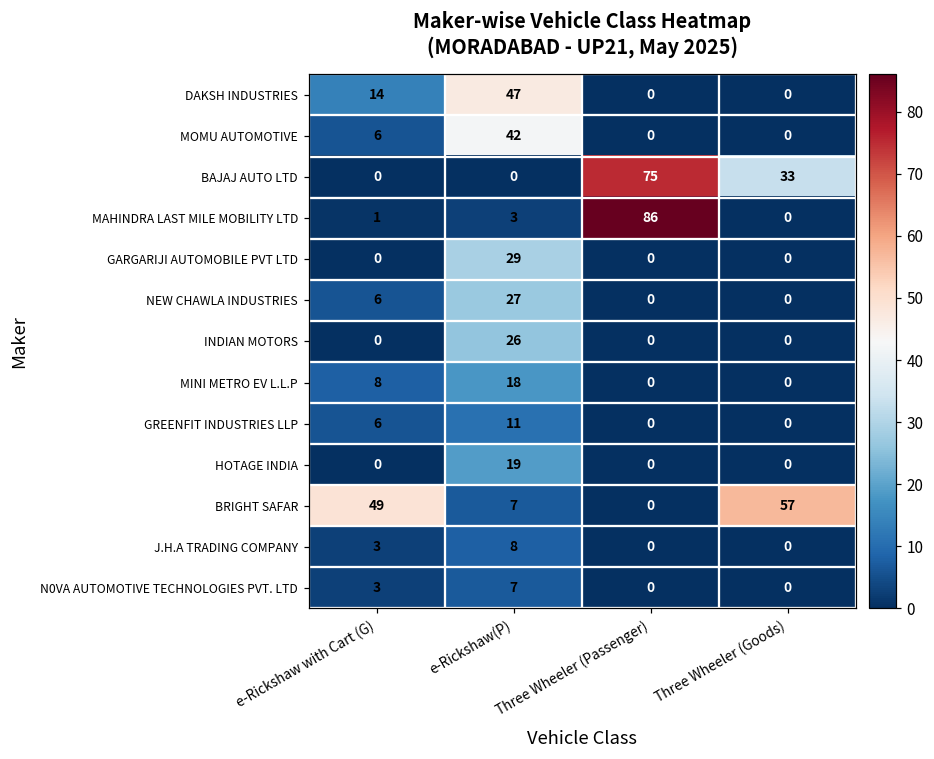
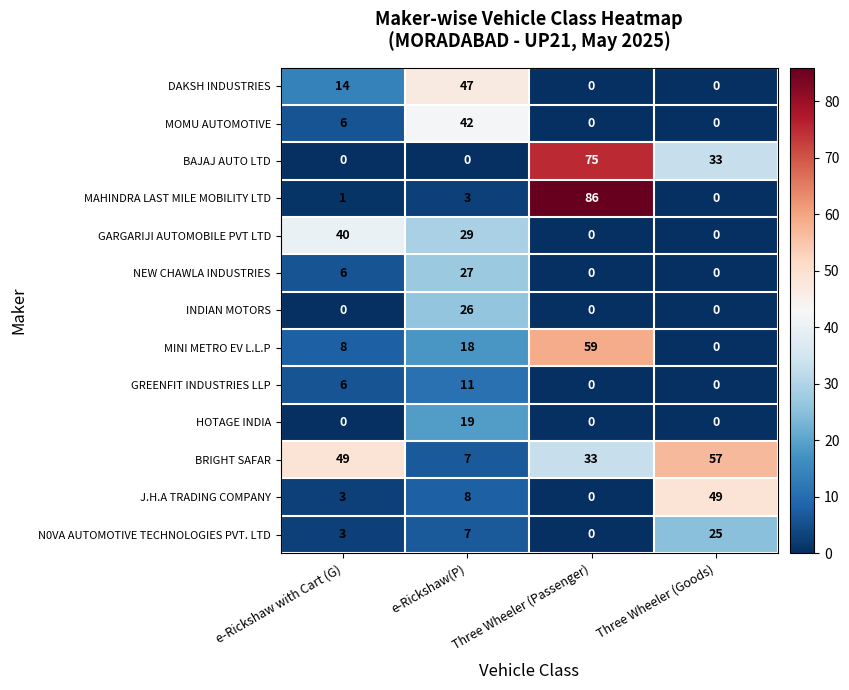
GARGARIJI AUTOMOBILE PVT LTD, e-Rickshaw with Cart (G): 0 -> 40
MINI METRO EV L.L.P, Three Wheeler (Passenger): 0 -> 59
BRIGHT SAFAR, Three Wheeler (Passenger): 0 -> 33
J.H.A TRADING COMPANY, Three Wheeler (Goods): 0 -> 49
N0VA AUTOMOTIVE TECHNOLOGIES PVT. LTD, Three Wheeler (Goods): 0 -> 25
